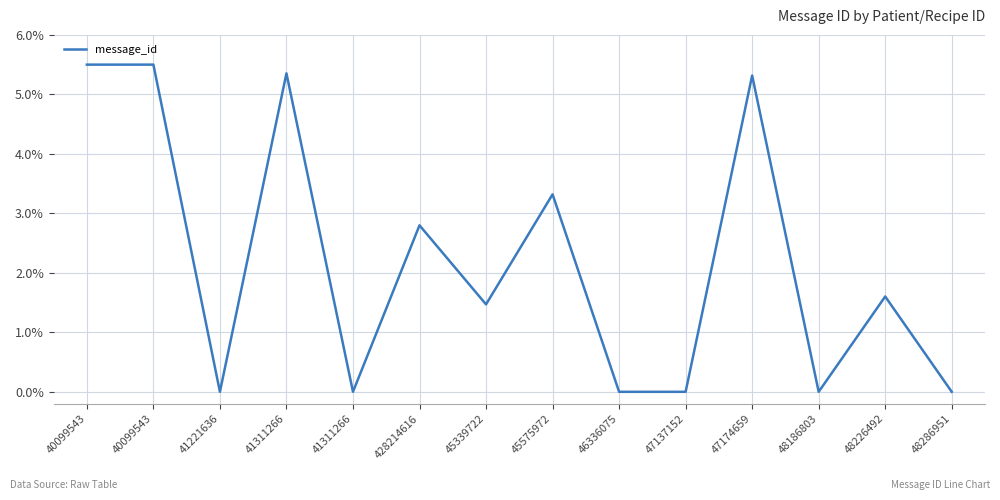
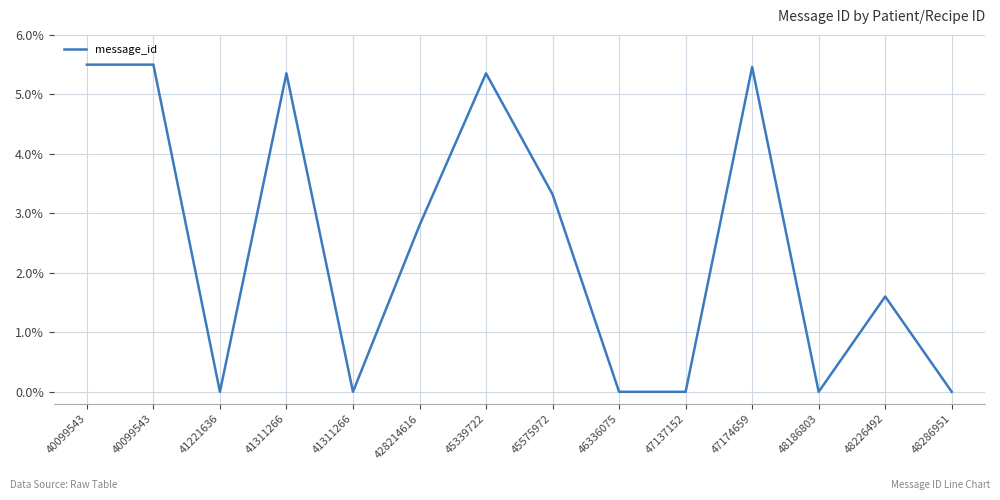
45339722: 1.5% -> 5.4%
47174659: 5.3% -> 5.5%
